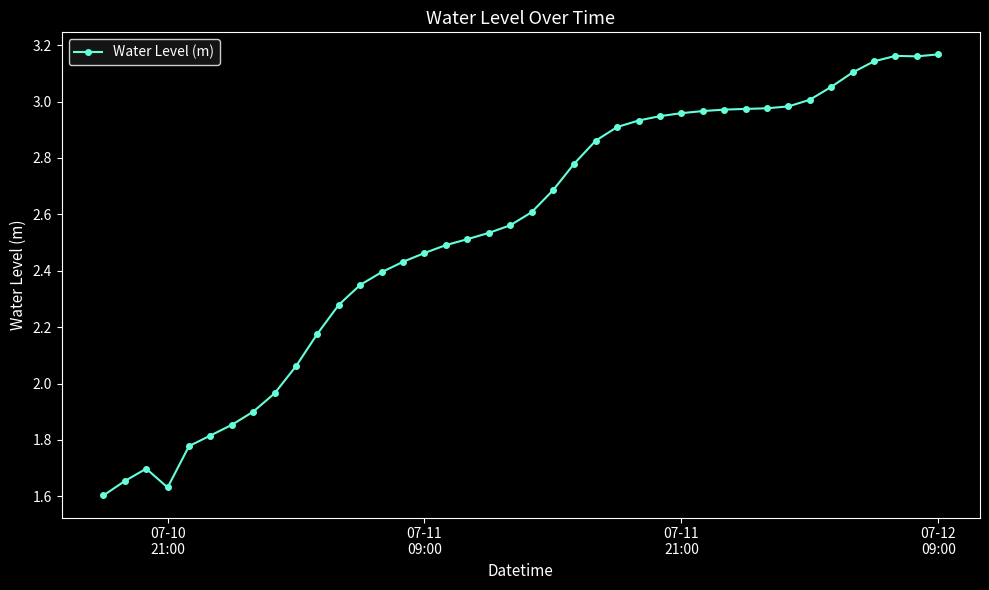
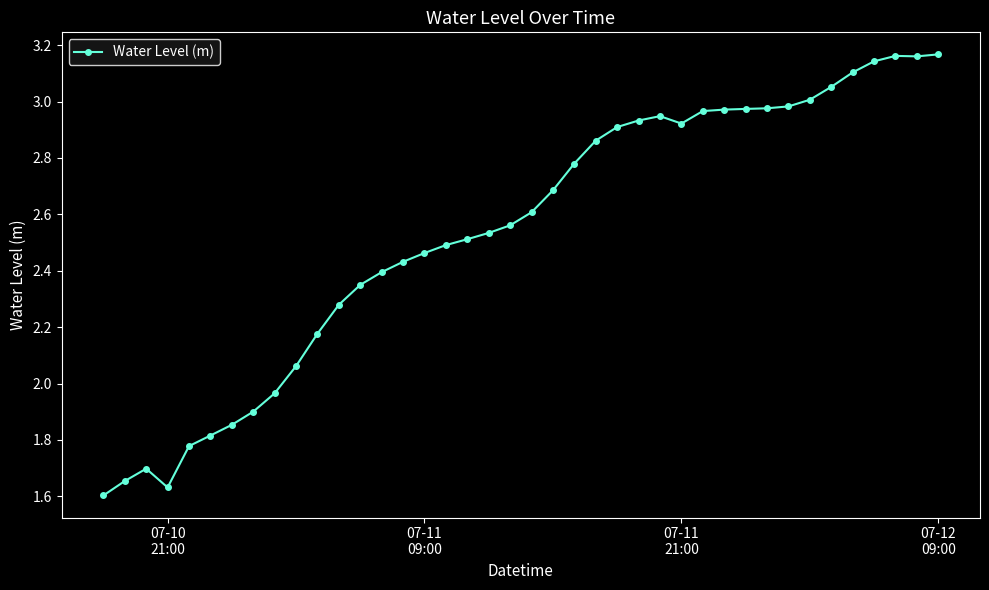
07-11 21:00: 2.96 -> 2.92
